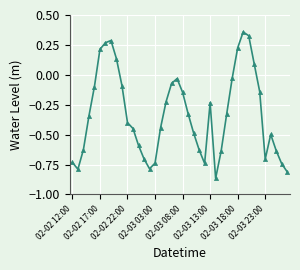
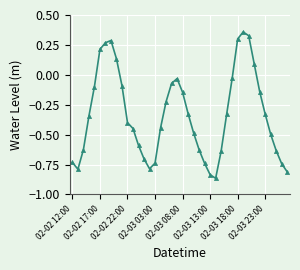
02-03 13:00: -0.23 -> -0.83
02-03 18:00: 0.23 -> 0.30
02-03 23:00: -0.71 -> -0.33
